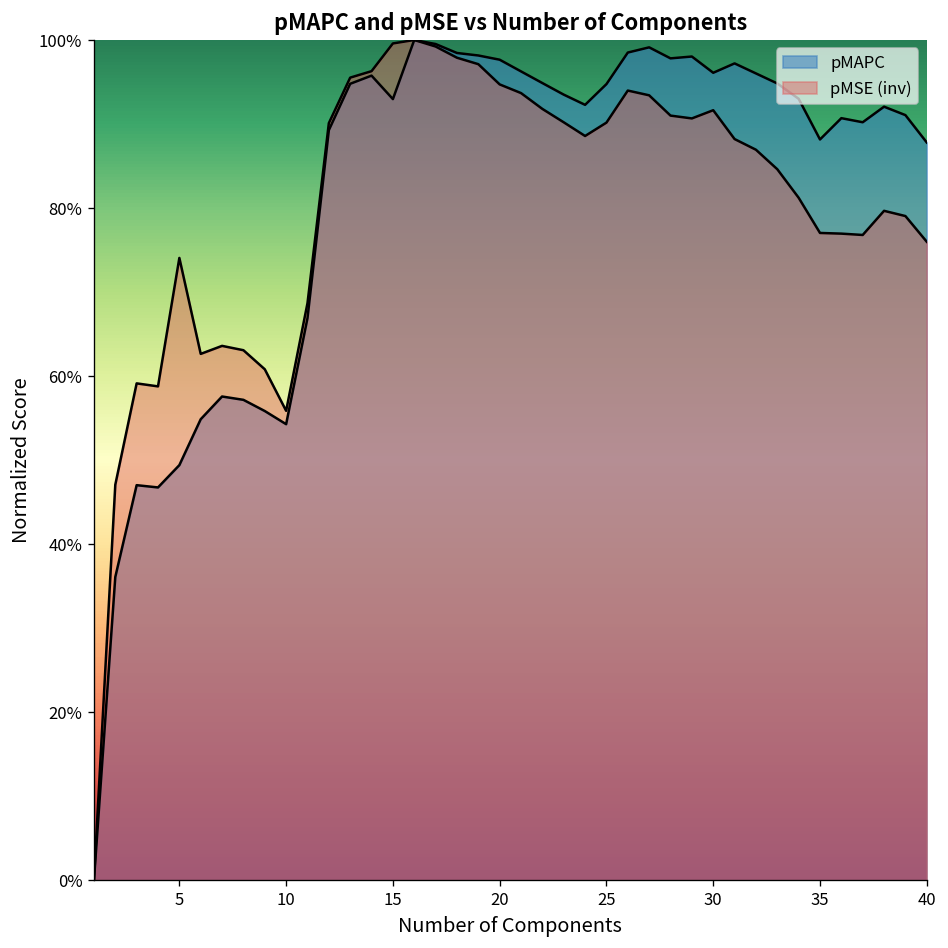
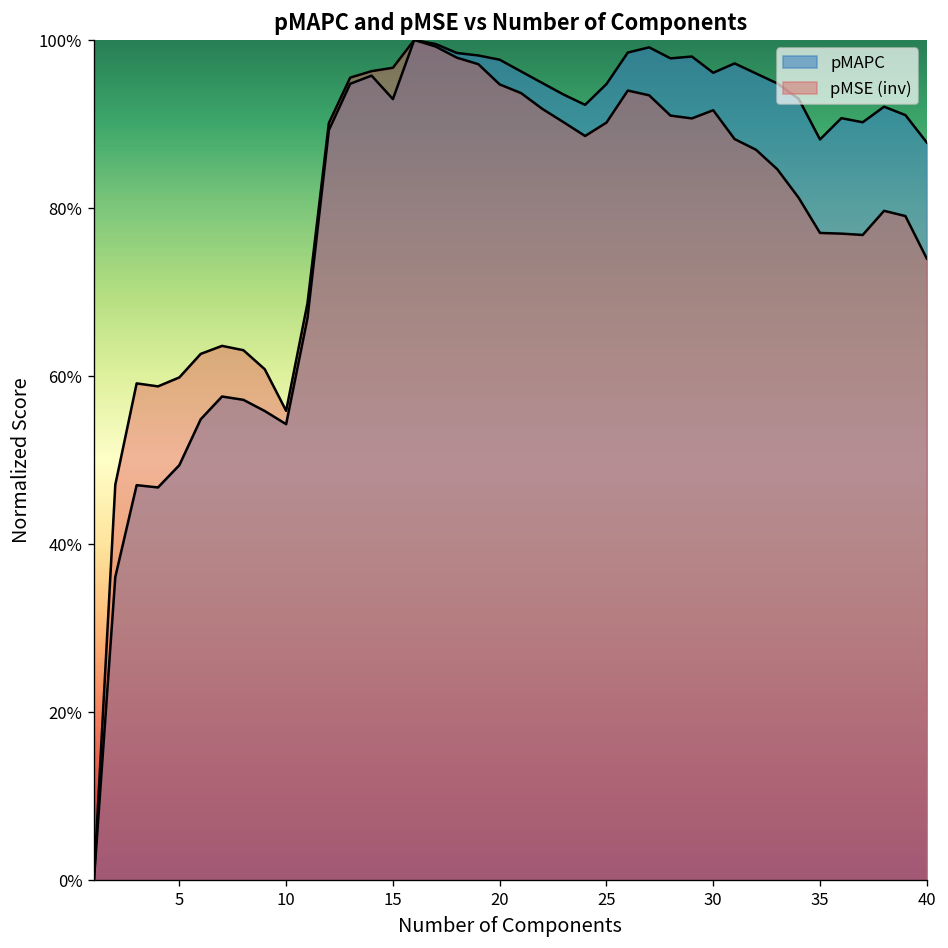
pMSE (inv), 5: 74% -> 60%
pMSE (inv), 15: 100% -> 97%
pMSE (inv), 40: 76% -> 74%
